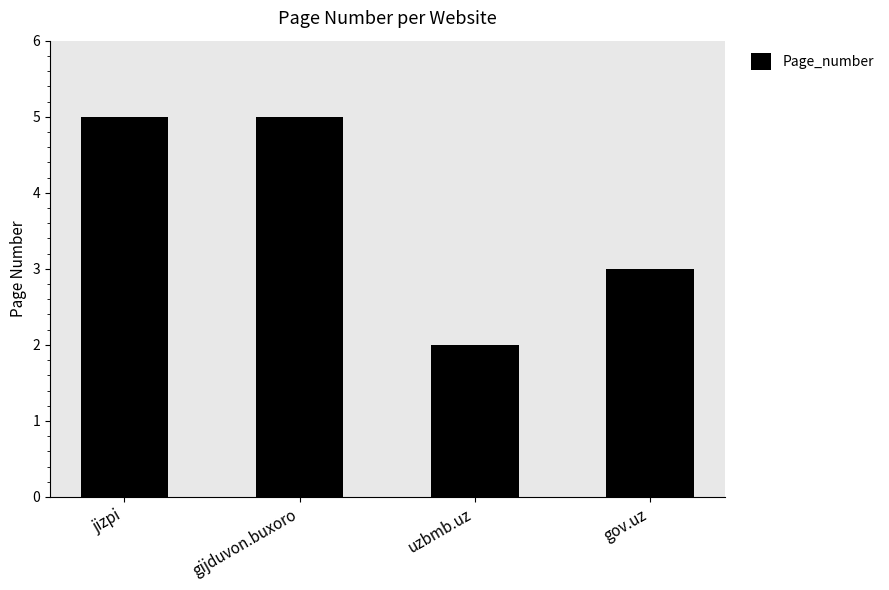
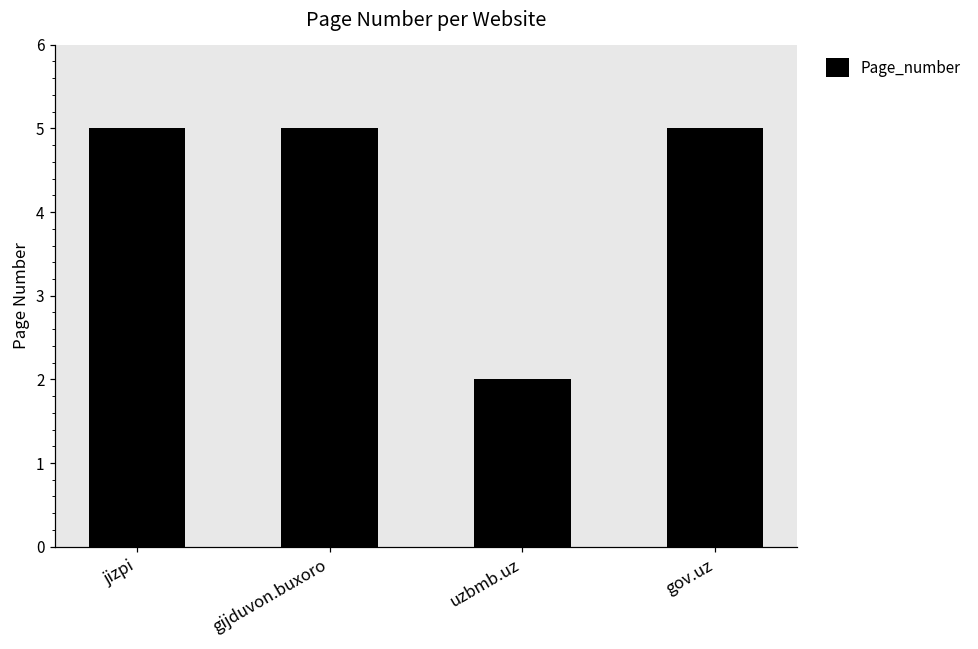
gov.uz: 3 -> 5
